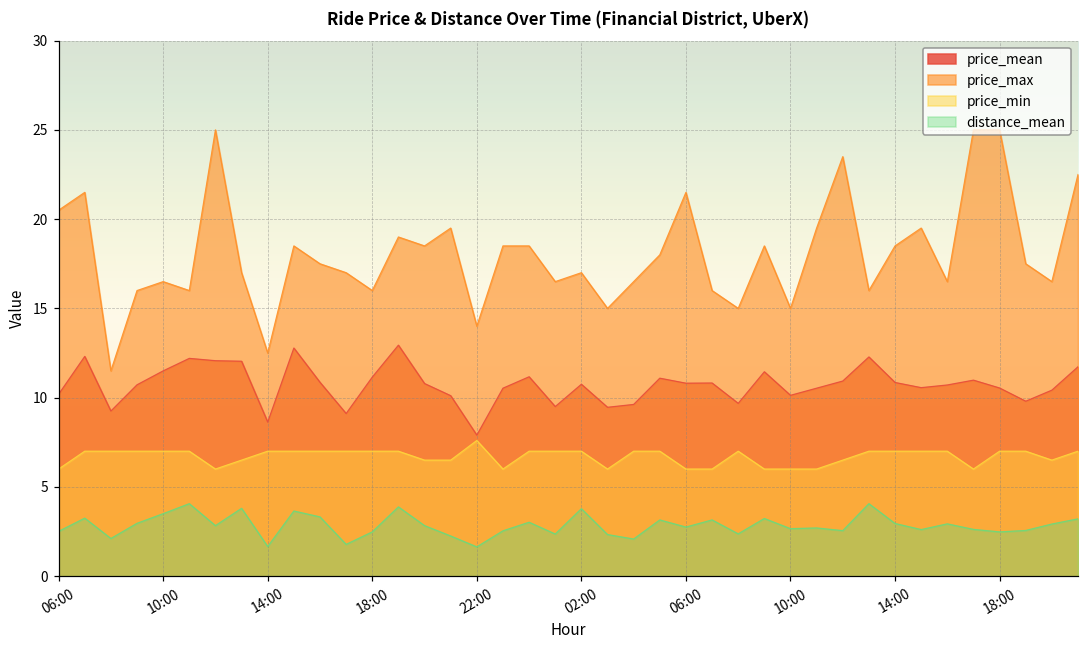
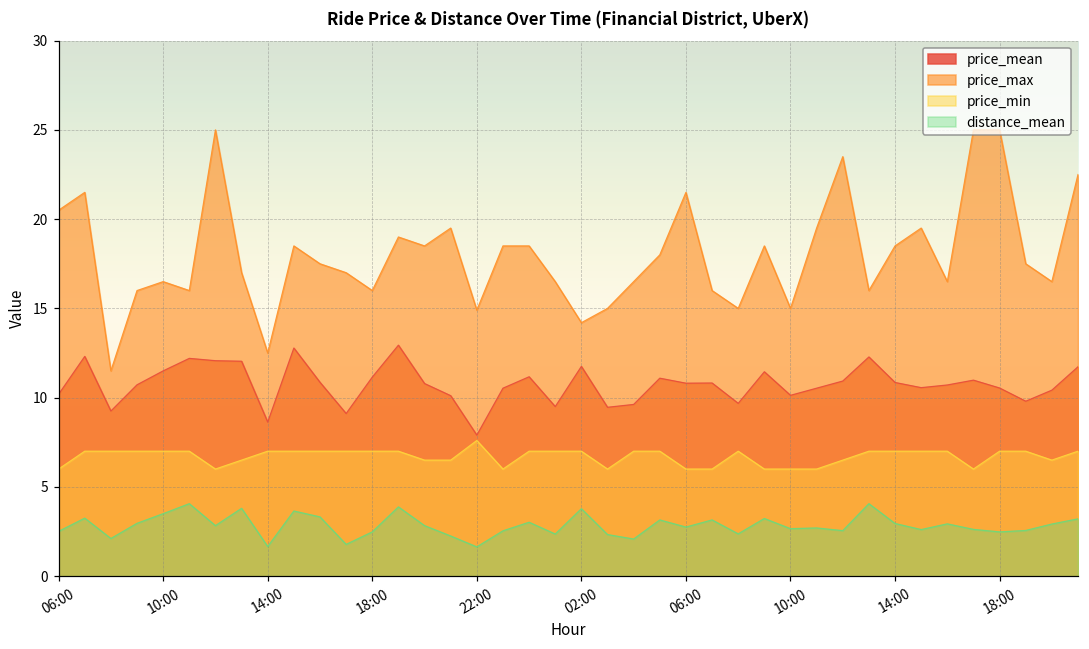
price_max, 22:00: 14.0 -> 14.9
price_mean, 02:00: 10.8 -> 11.8
price_max, 02:00: 17.0 -> 14.2
